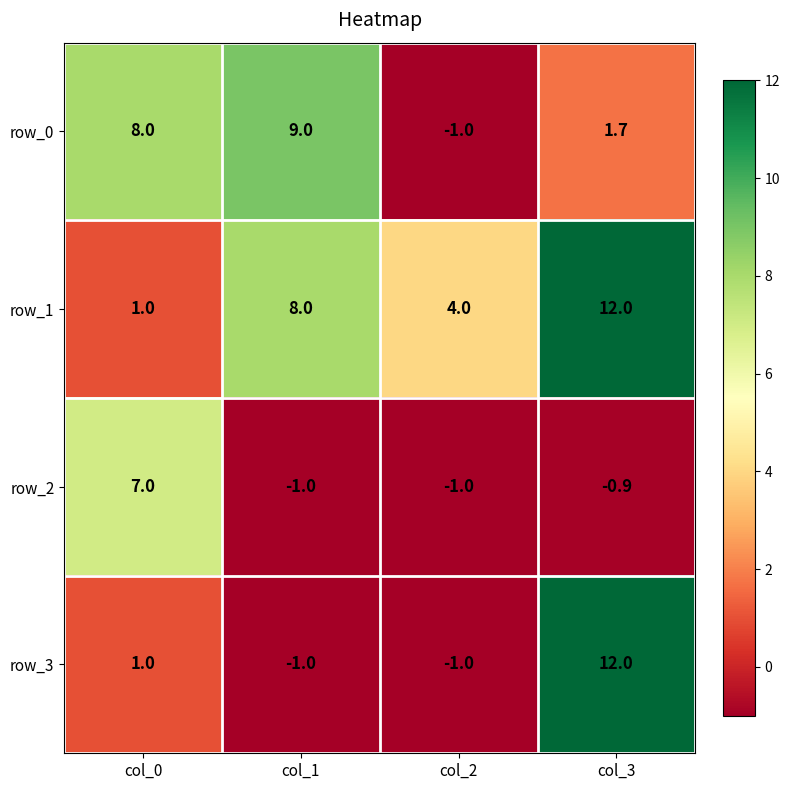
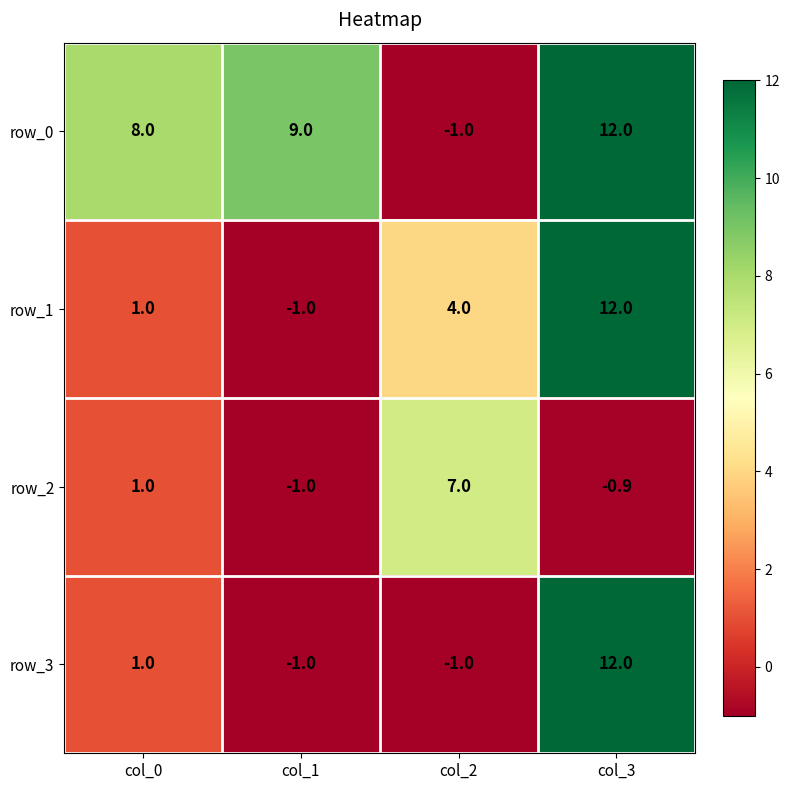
row_0, col_3: 1.7 -> 12.0
row_1, col_1: 8.0 -> -1.0
row_2, col_0: 7.0 -> 1.0
row_2, col_2: -1.0 -> 7.0
